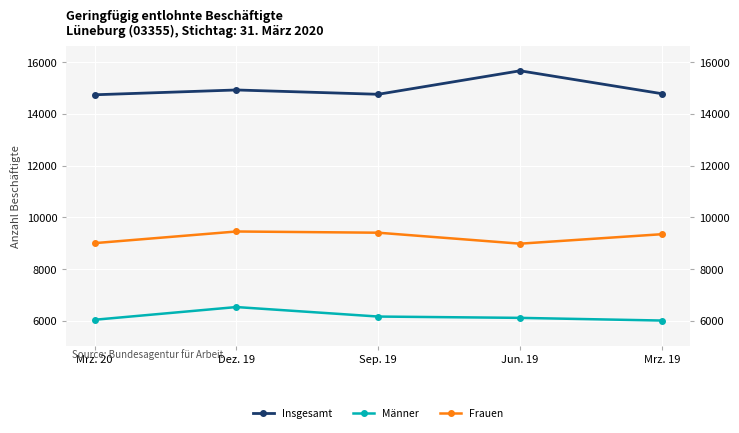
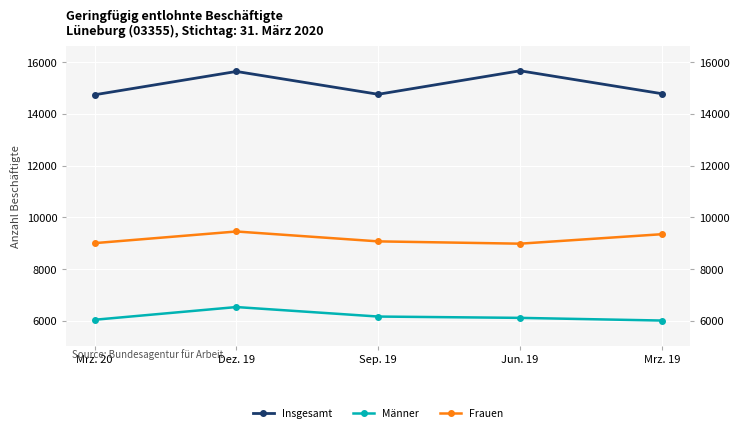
Insgesamt, Dez. 19: 14900 -> 15600
Frauen, Sep. 19: 9400 -> 9100
